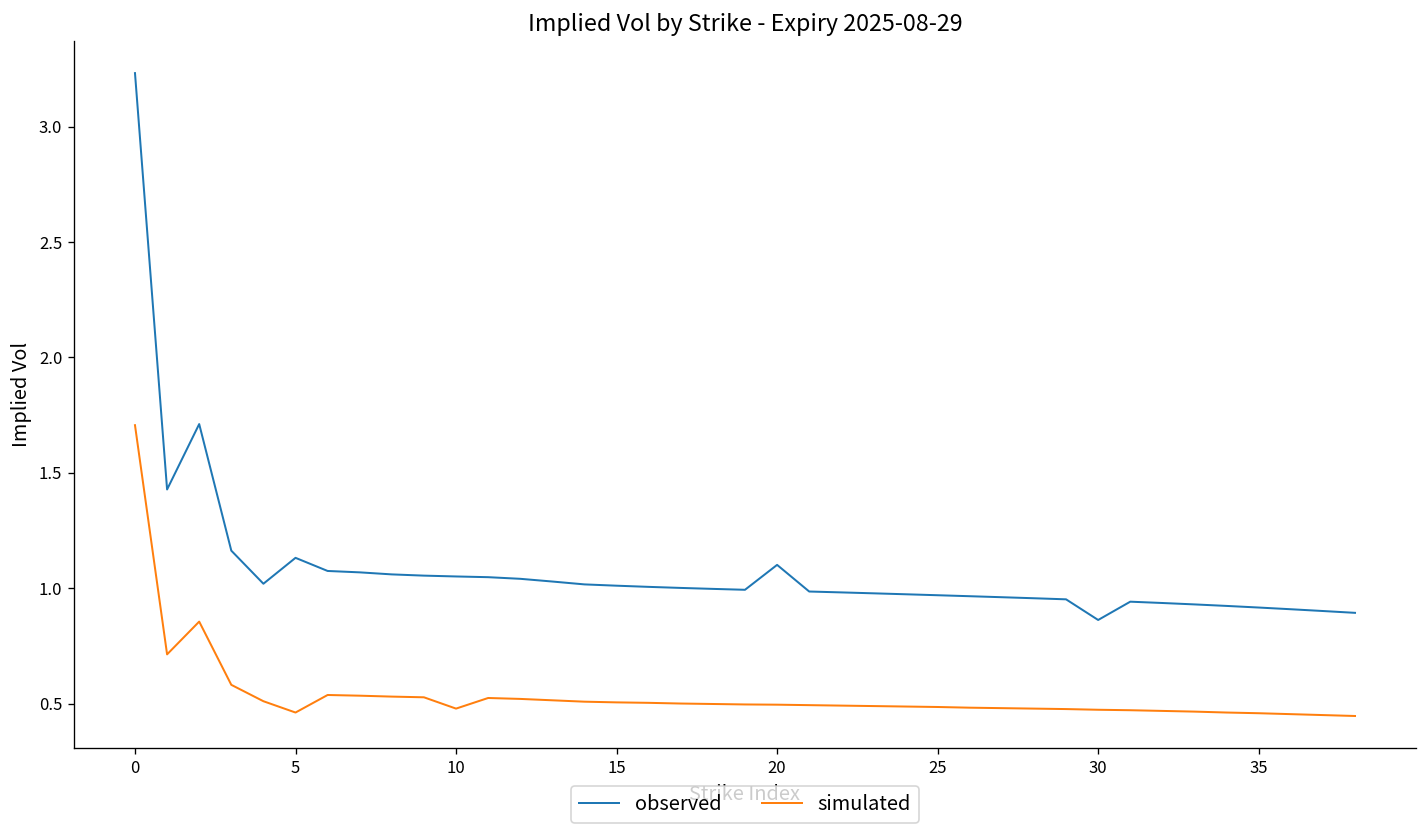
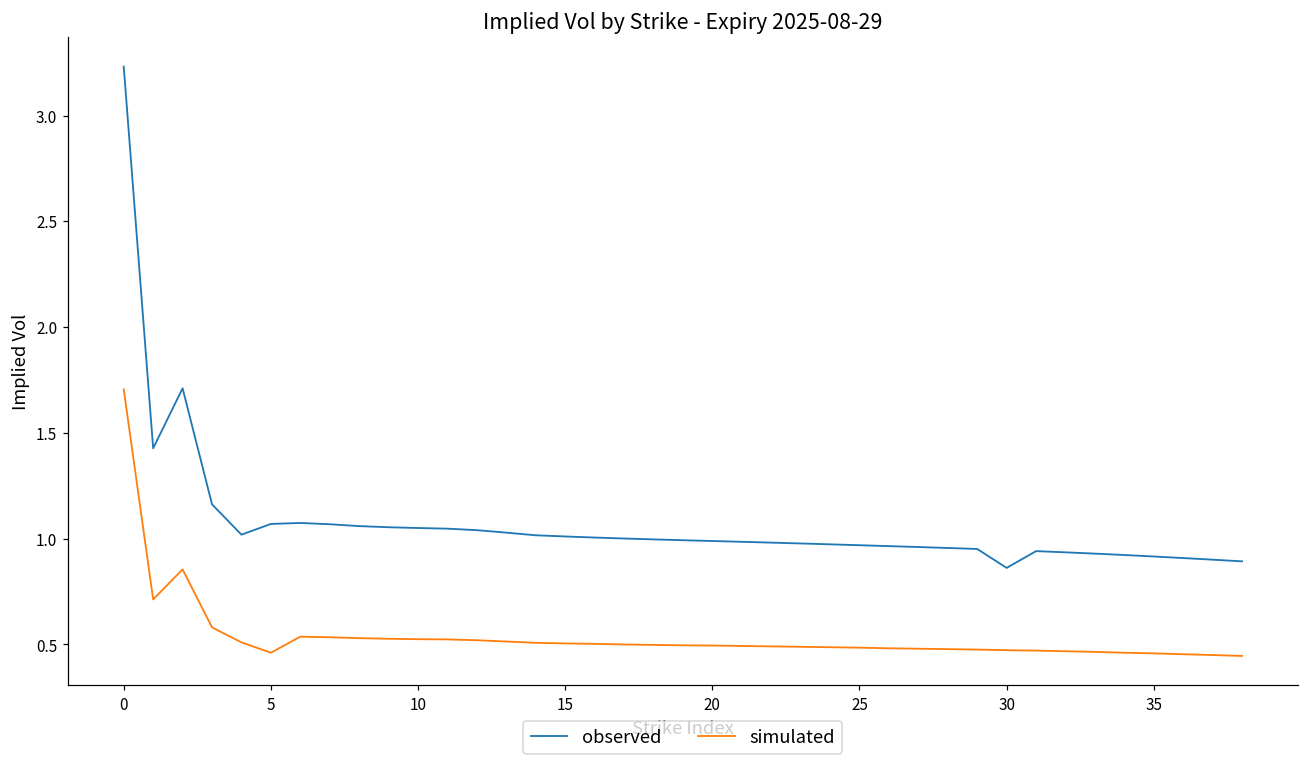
observed, 5: 1.13 -> 1.07
simulated, 10: 0.48 -> 0.53
observed, 20: 1.10 -> 0.99
